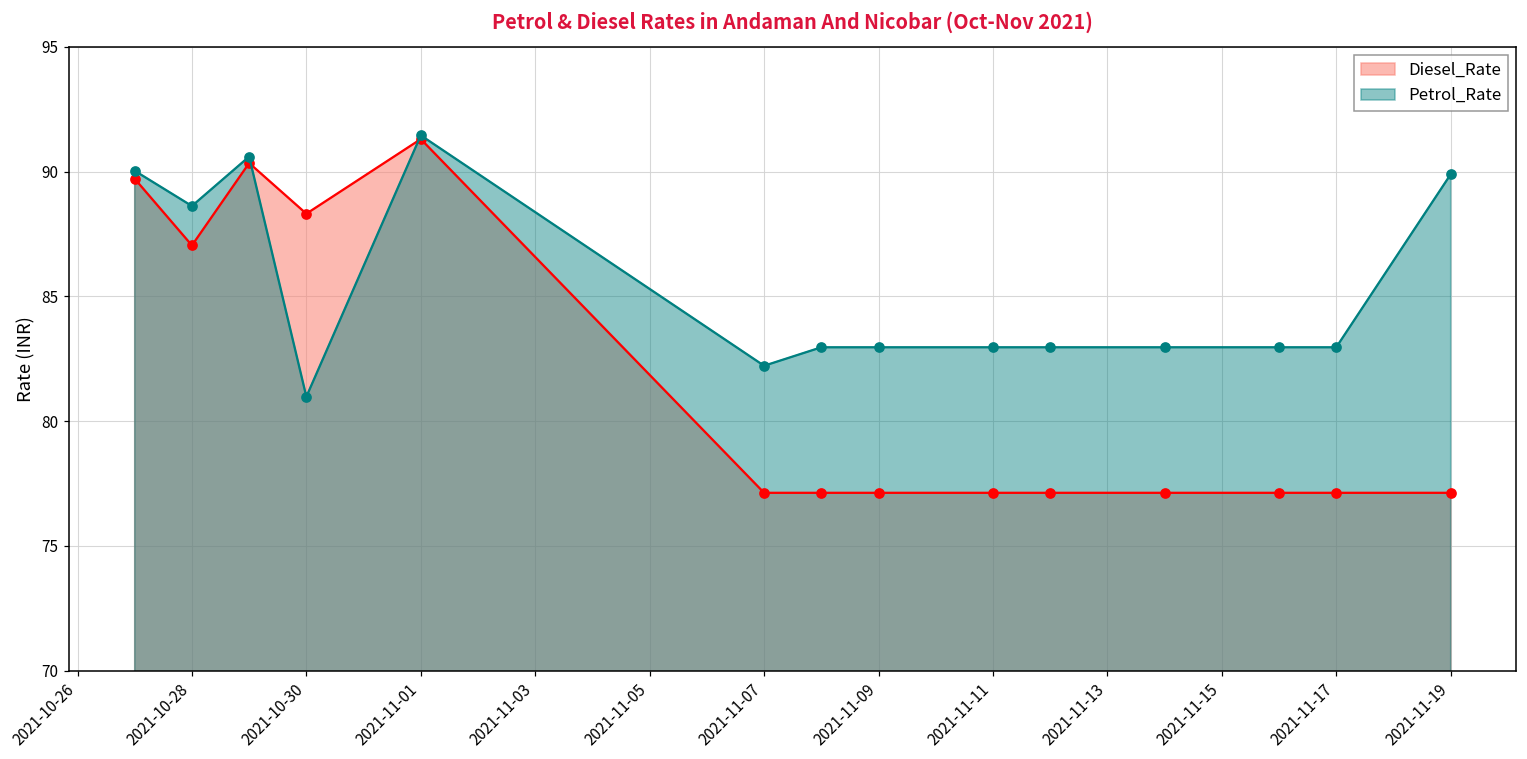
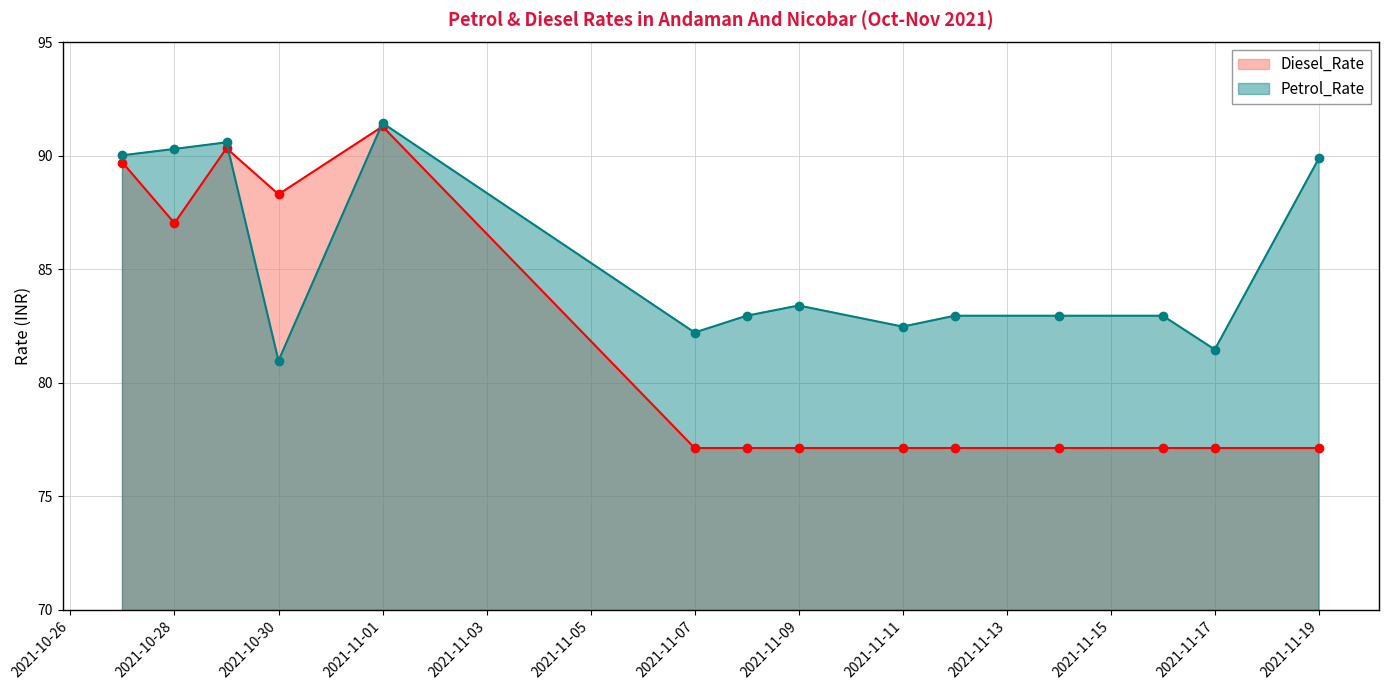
Petrol_Rate, 2021-10-28: 88.6 -> 90.3
Petrol_Rate, 2021-11-09: 83.0 -> 83.4
Petrol_Rate, 2021-11-11: 83.0 -> 82.5
Petrol_Rate, 2021-11-17: 83.0 -> 81.5
